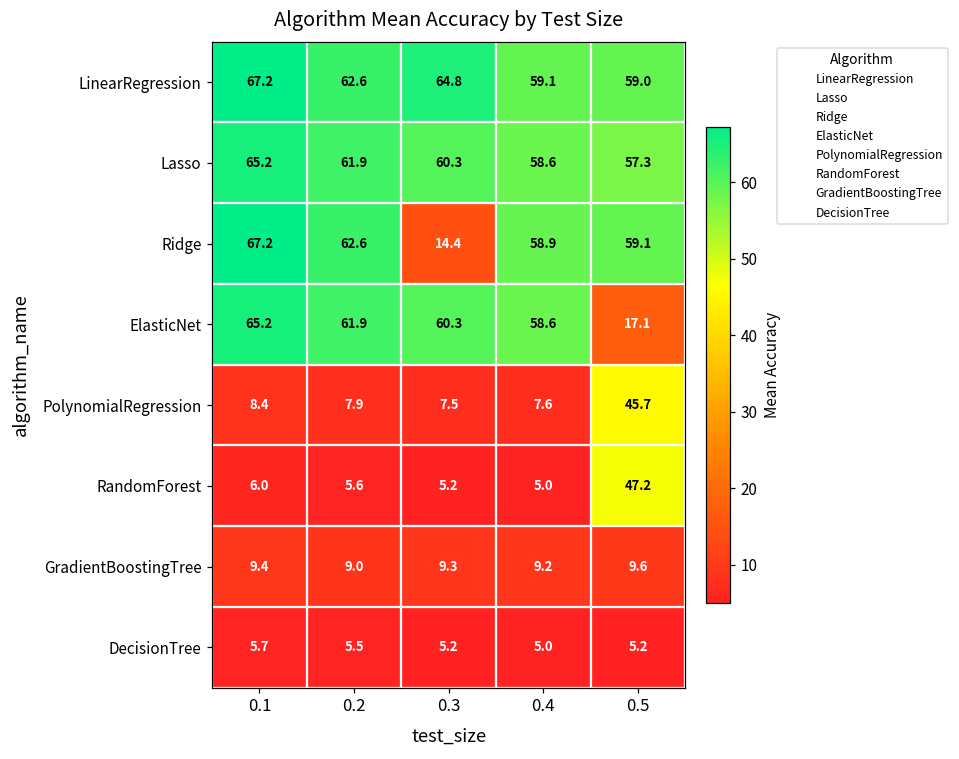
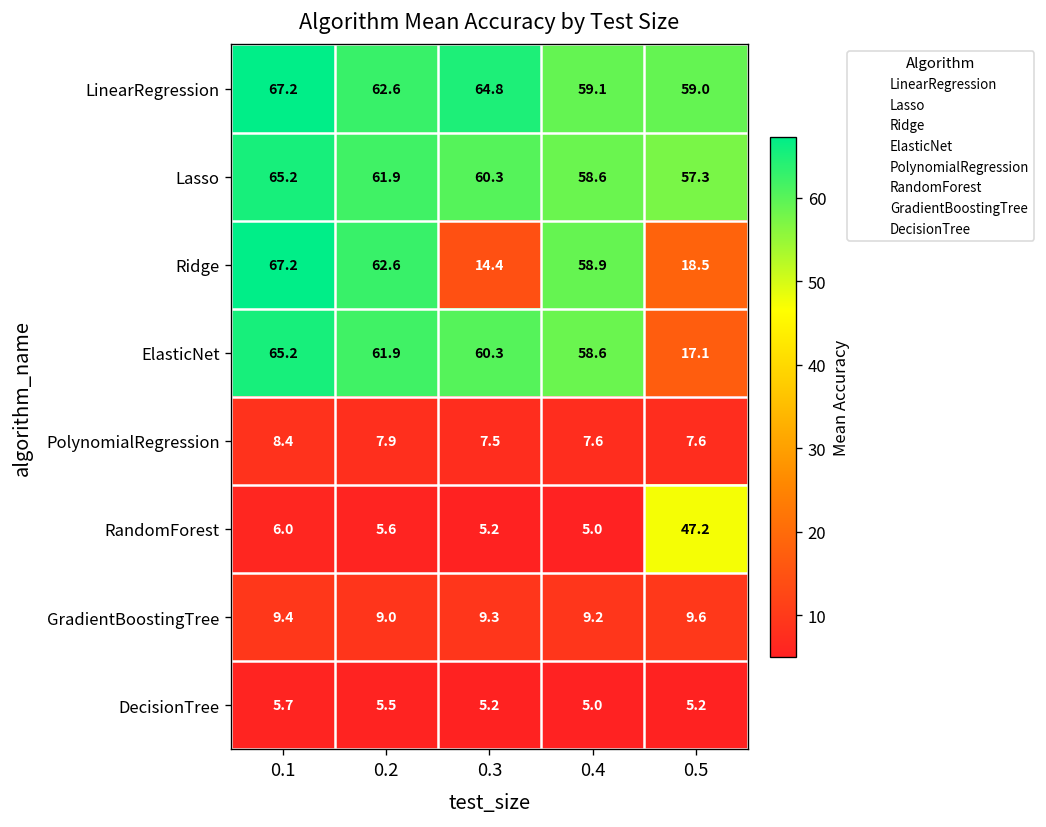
Ridge, 0.5: 59.1 -> 18.5
PolynomialRegression, 0.5: 45.7 -> 7.6
